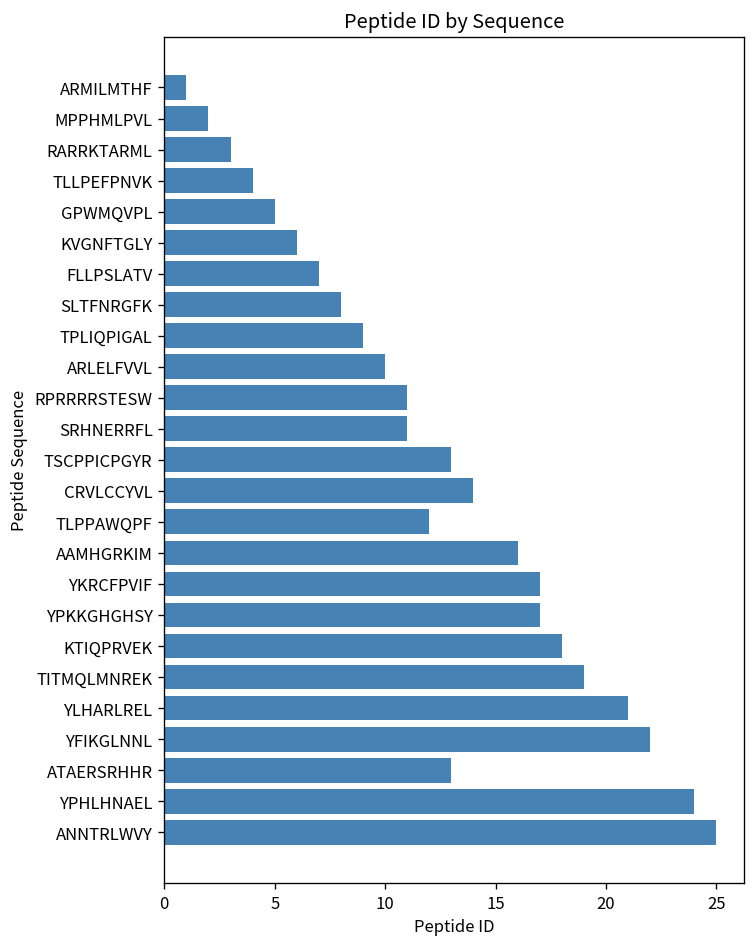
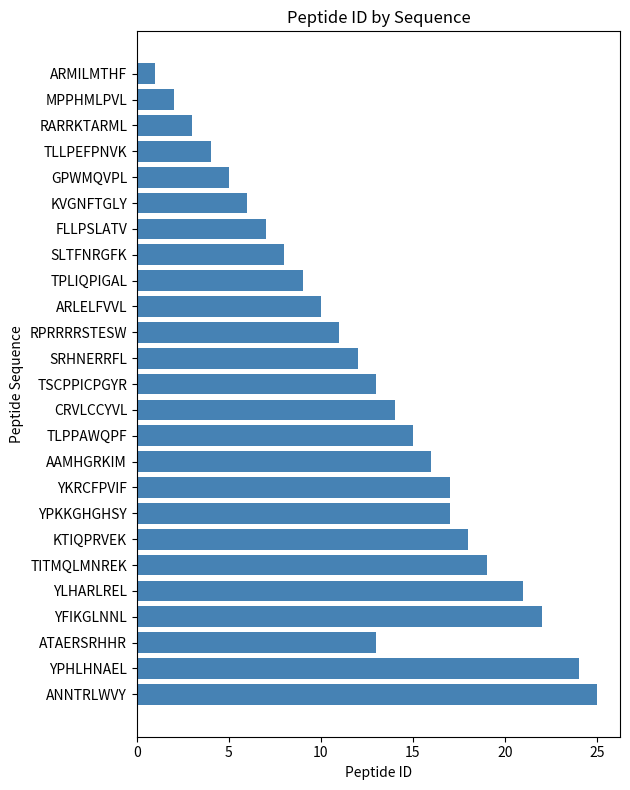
SRHNERRFL: 11 -> 12
TLPPAWQPF: 12 -> 15
